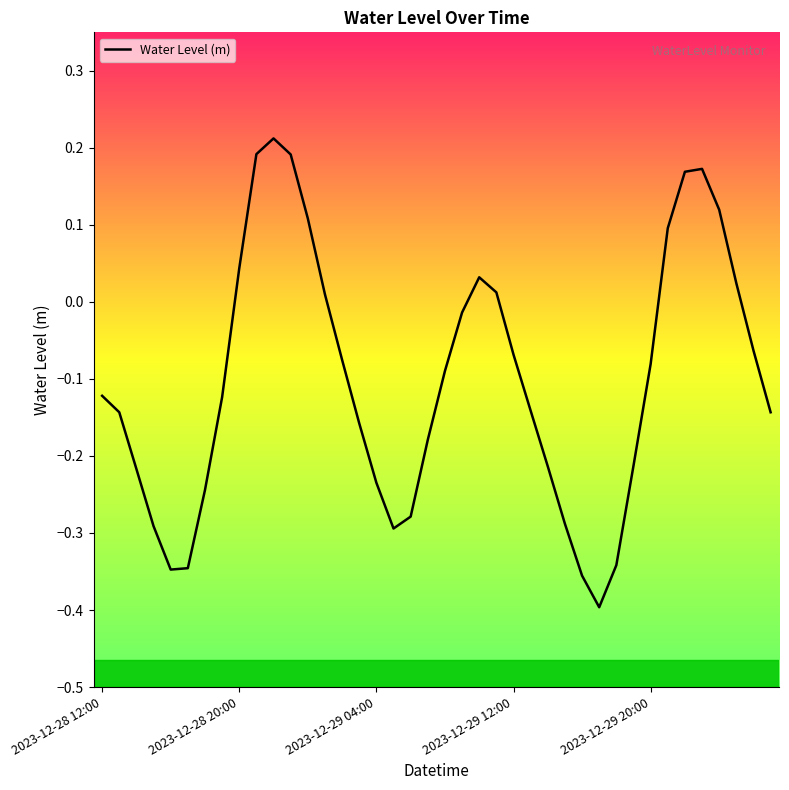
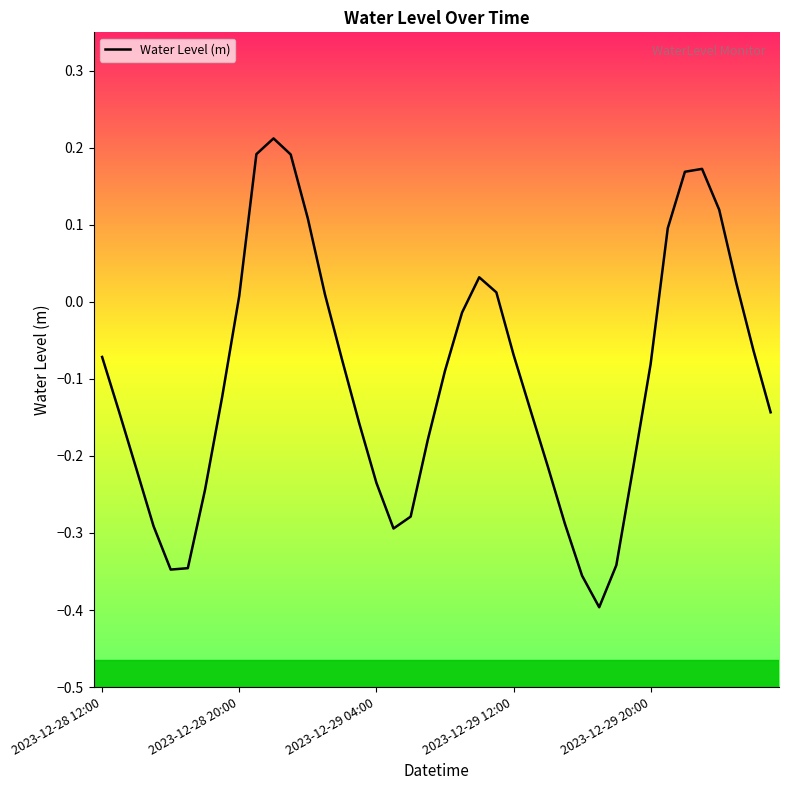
2023-12-28 12:00: -0.12 -> -0.07
2023-12-28 20:00: 0.04 -> 0.01
